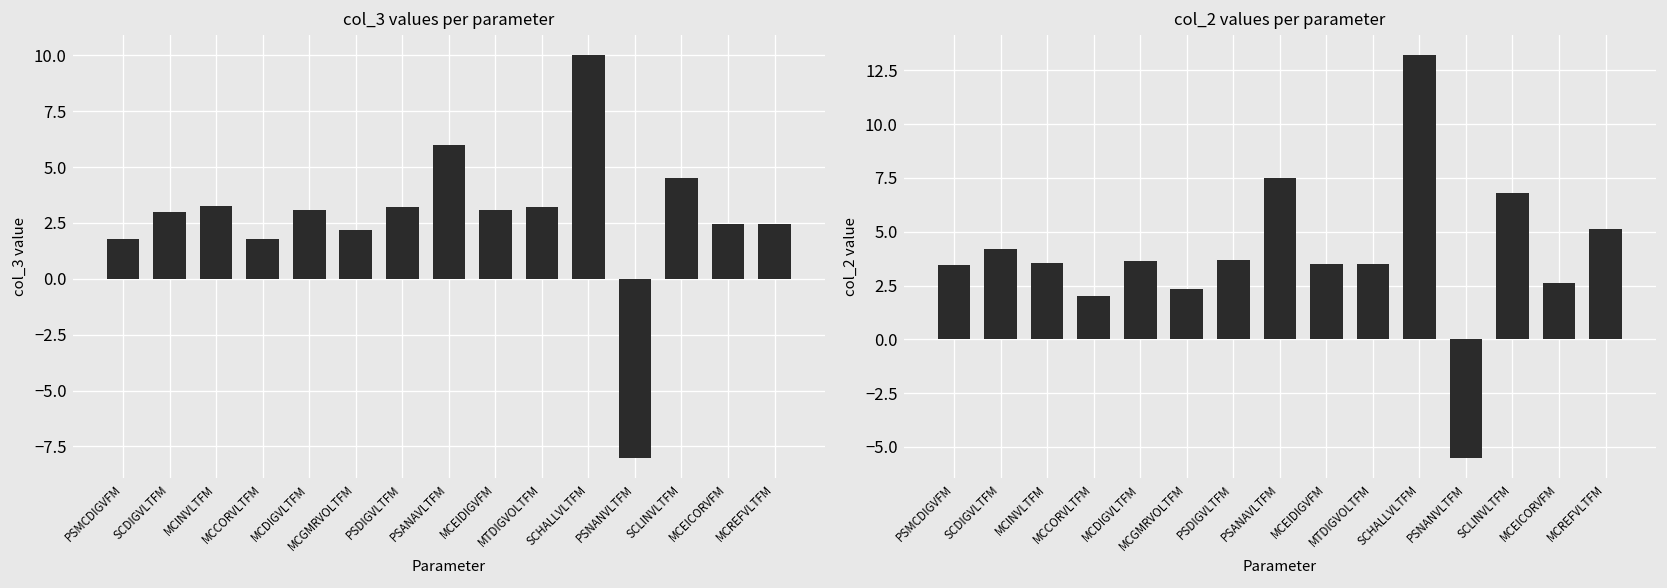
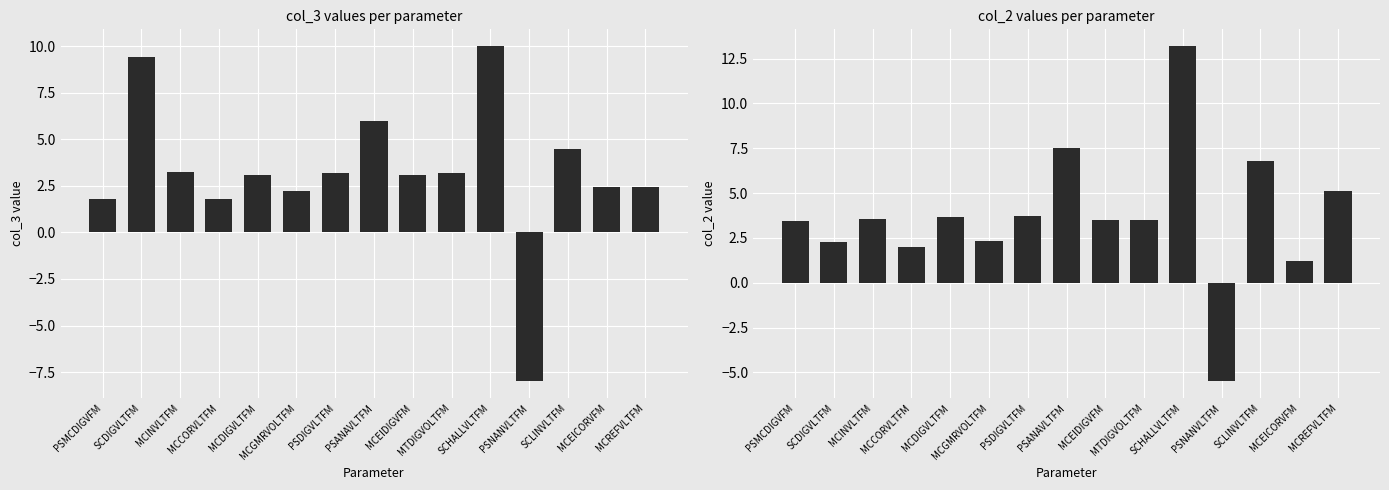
col_3 values per parameter, SCDIGVLTFM: 3.0 -> 9.4
col_2 values per parameter, SCDIGVLTFM: 4.2 -> 2.3
col_2 values per parameter, MCEICORVFM: 2.6 -> 1.2
